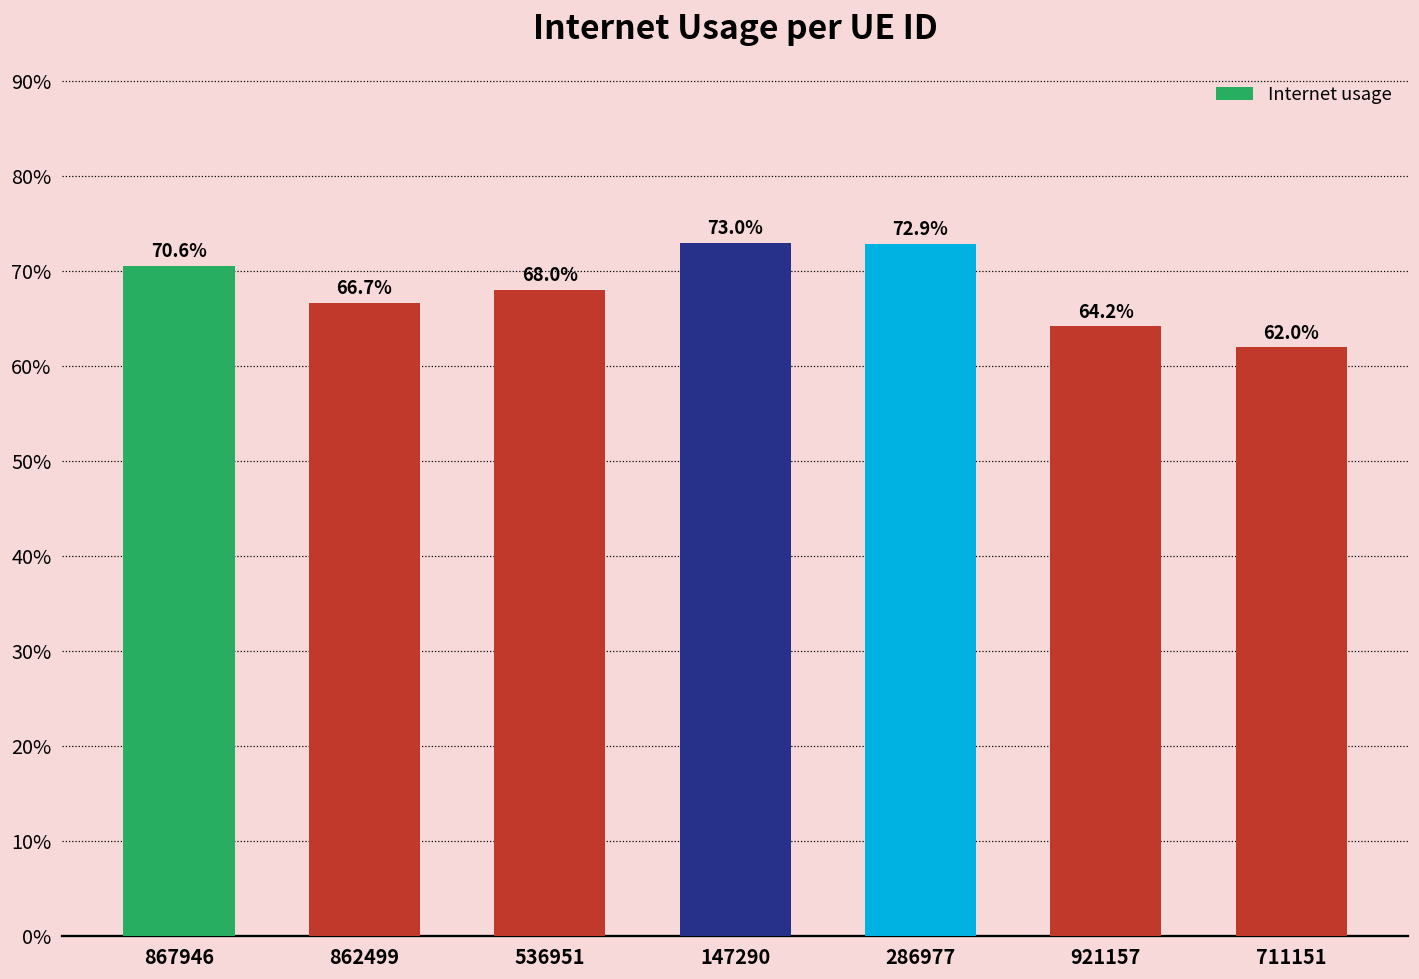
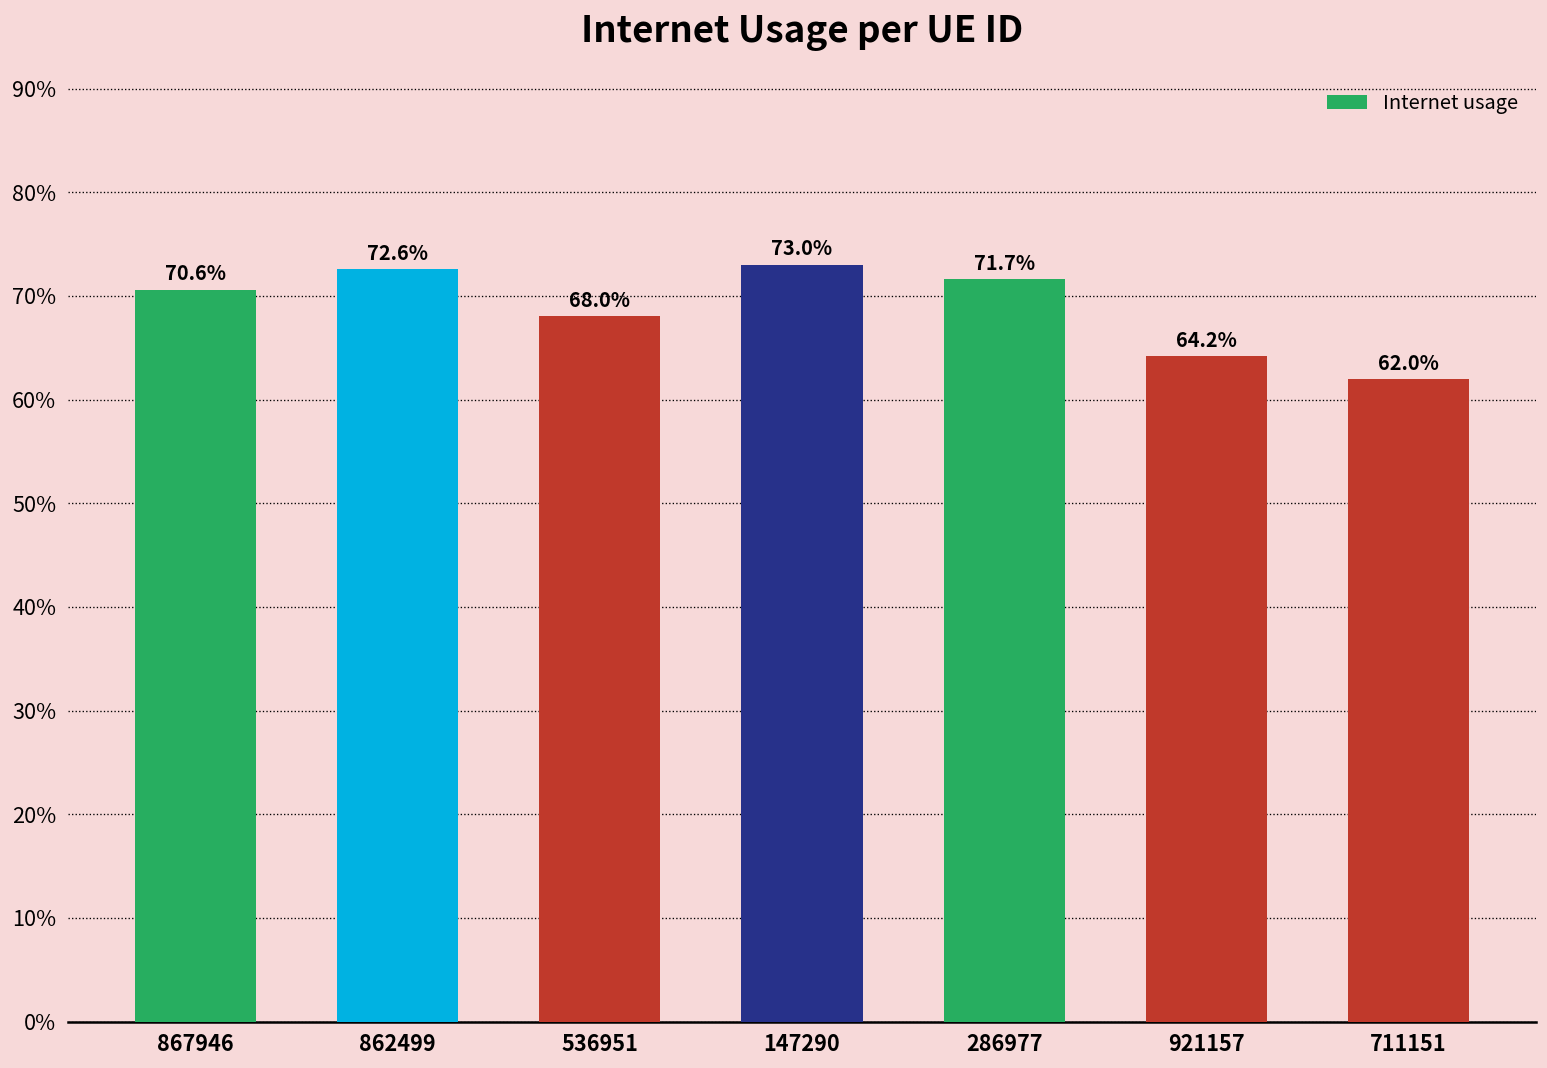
862499: 66.7% -> 72.6%
286977: 72.9% -> 71.7%
